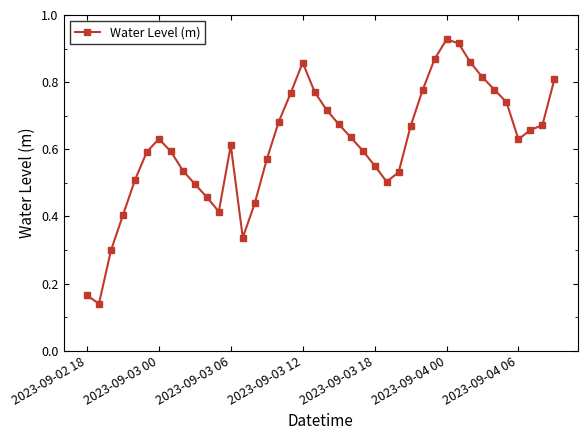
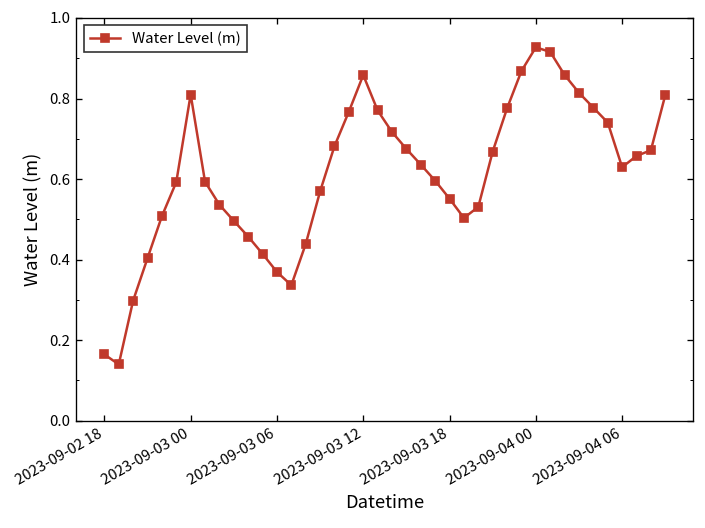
2023-09-03 00: 0.63 -> 0.81
2023-09-03 06: 0.61 -> 0.37
